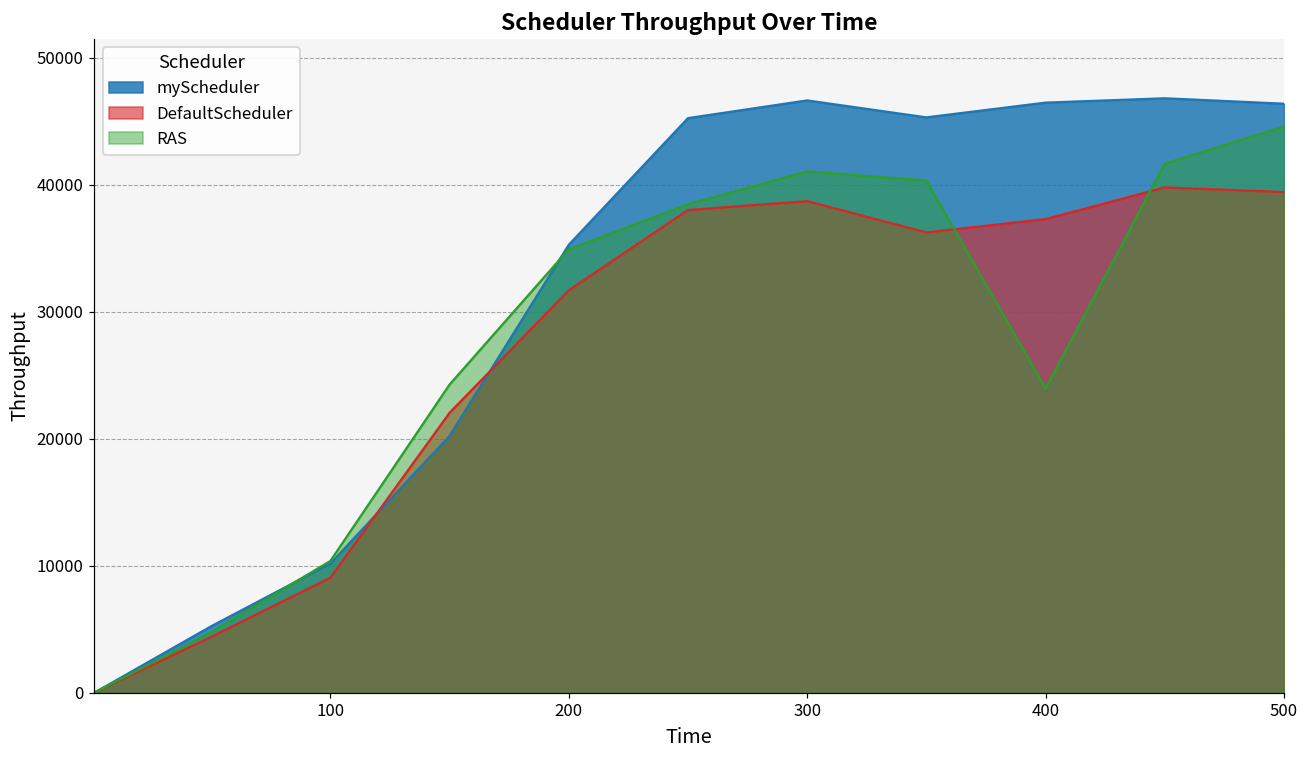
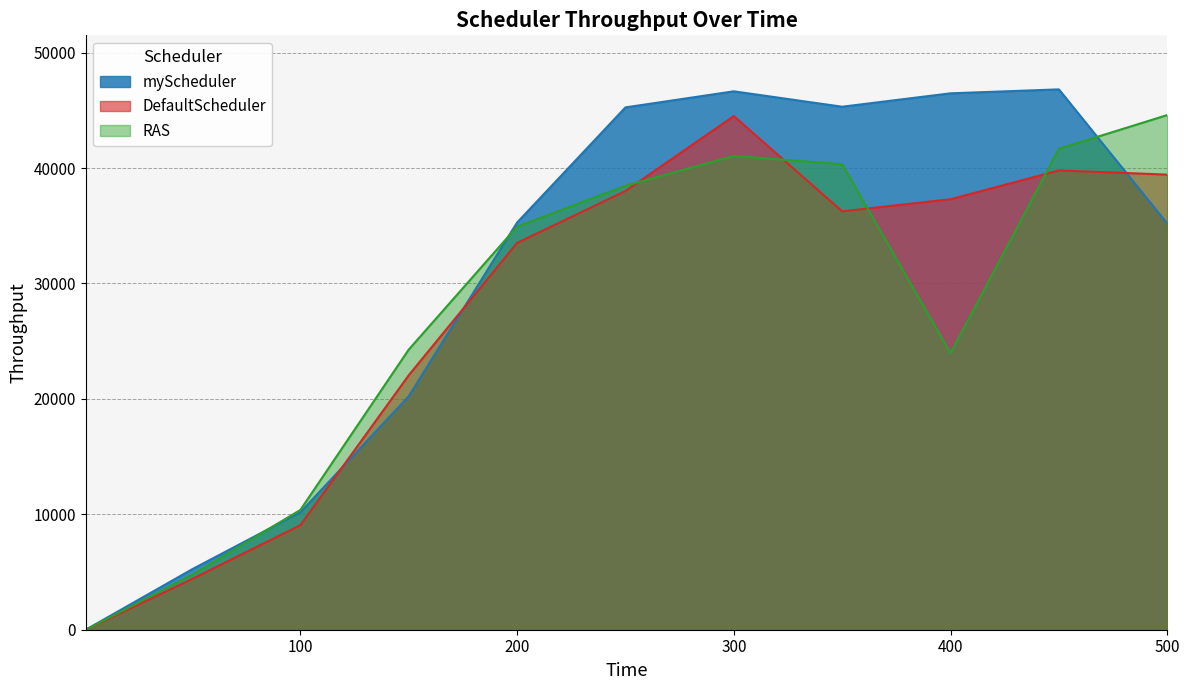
DefaultScheduler, 200: 31700 -> 33500
DefaultScheduler, 300: 38700 -> 44500
myScheduler, 500: 46400 -> 35200
